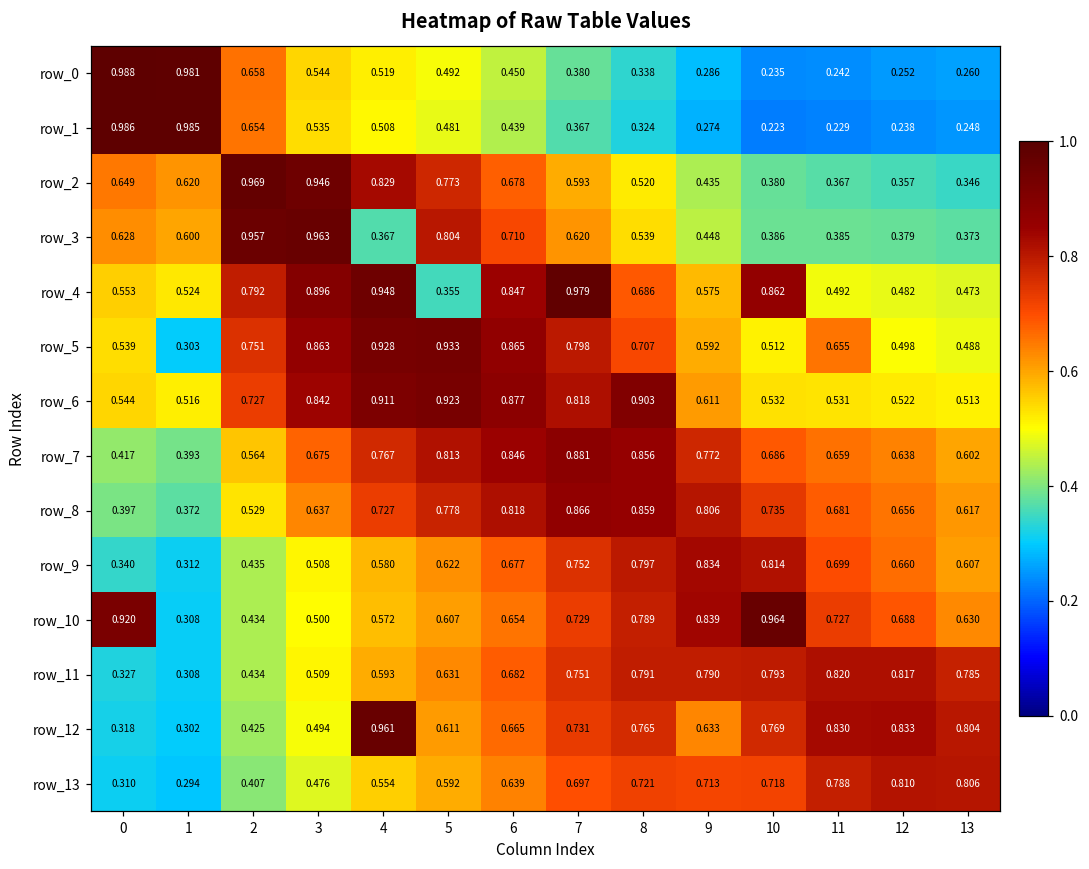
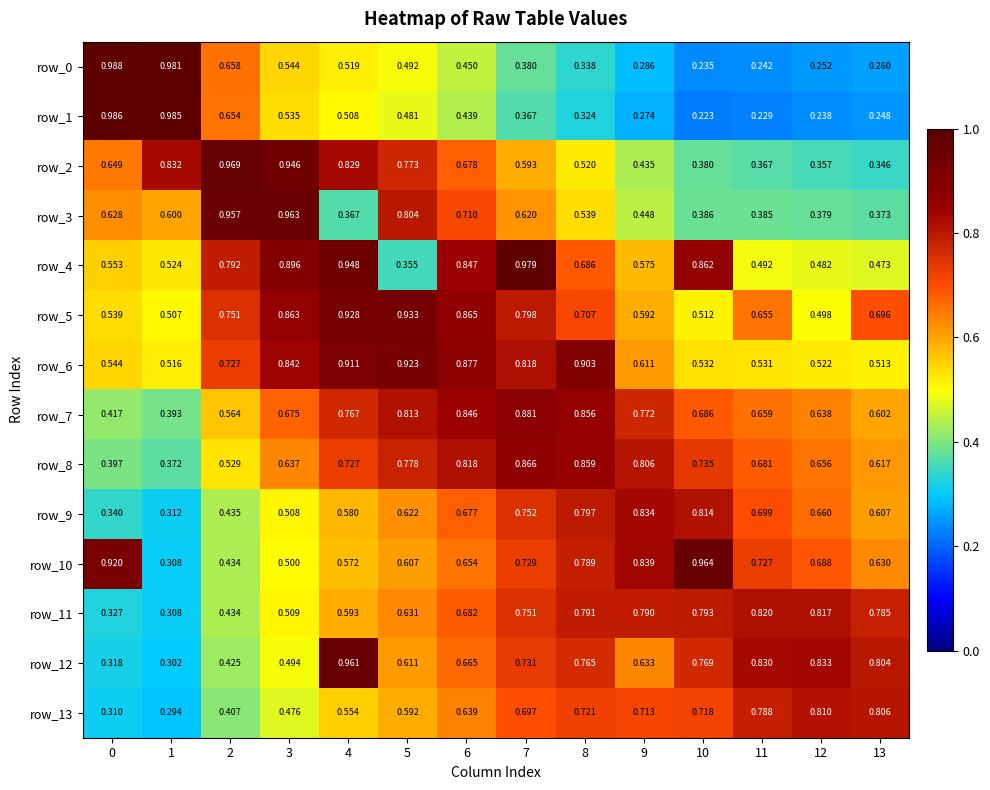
row_2, 1: 0.620 -> 0.832
row_5, 1: 0.303 -> 0.507
row_5, 13: 0.488 -> 0.696
